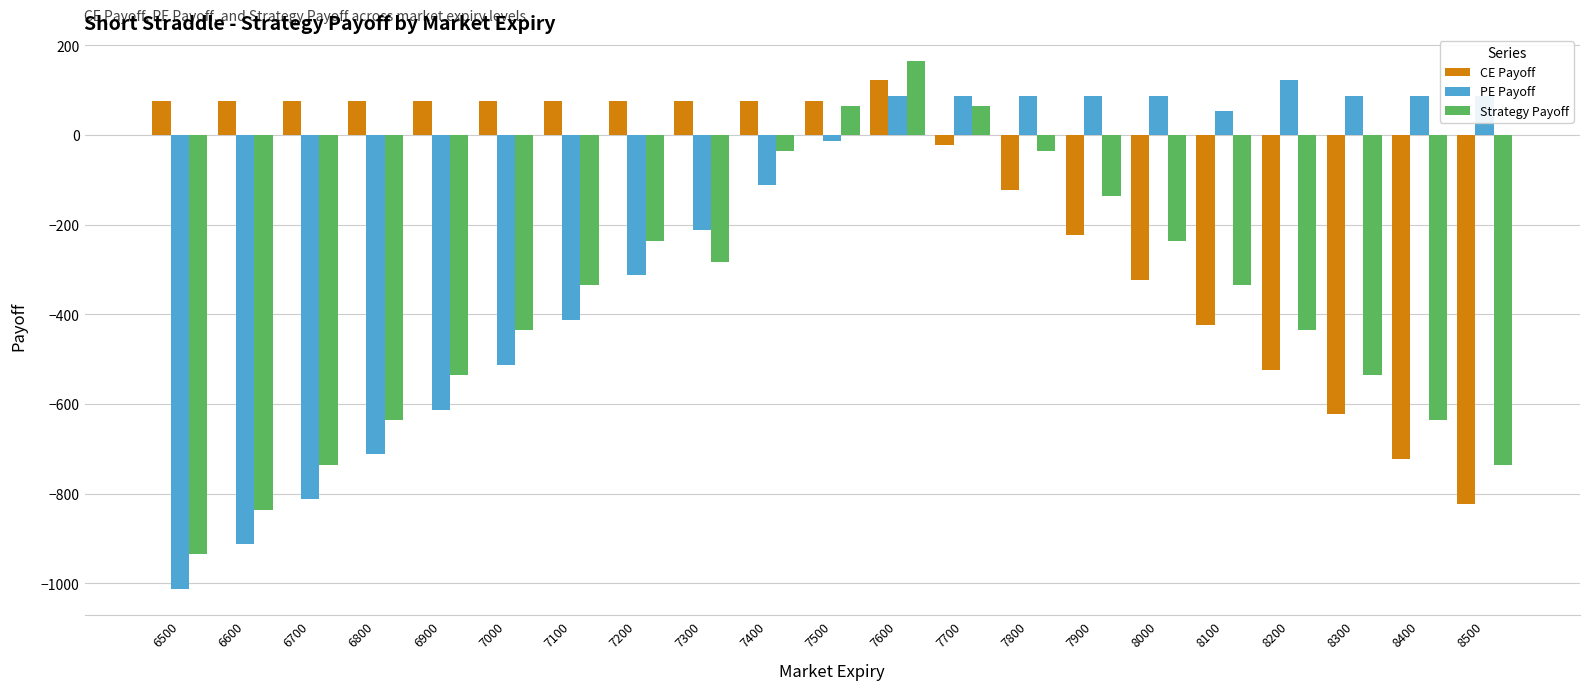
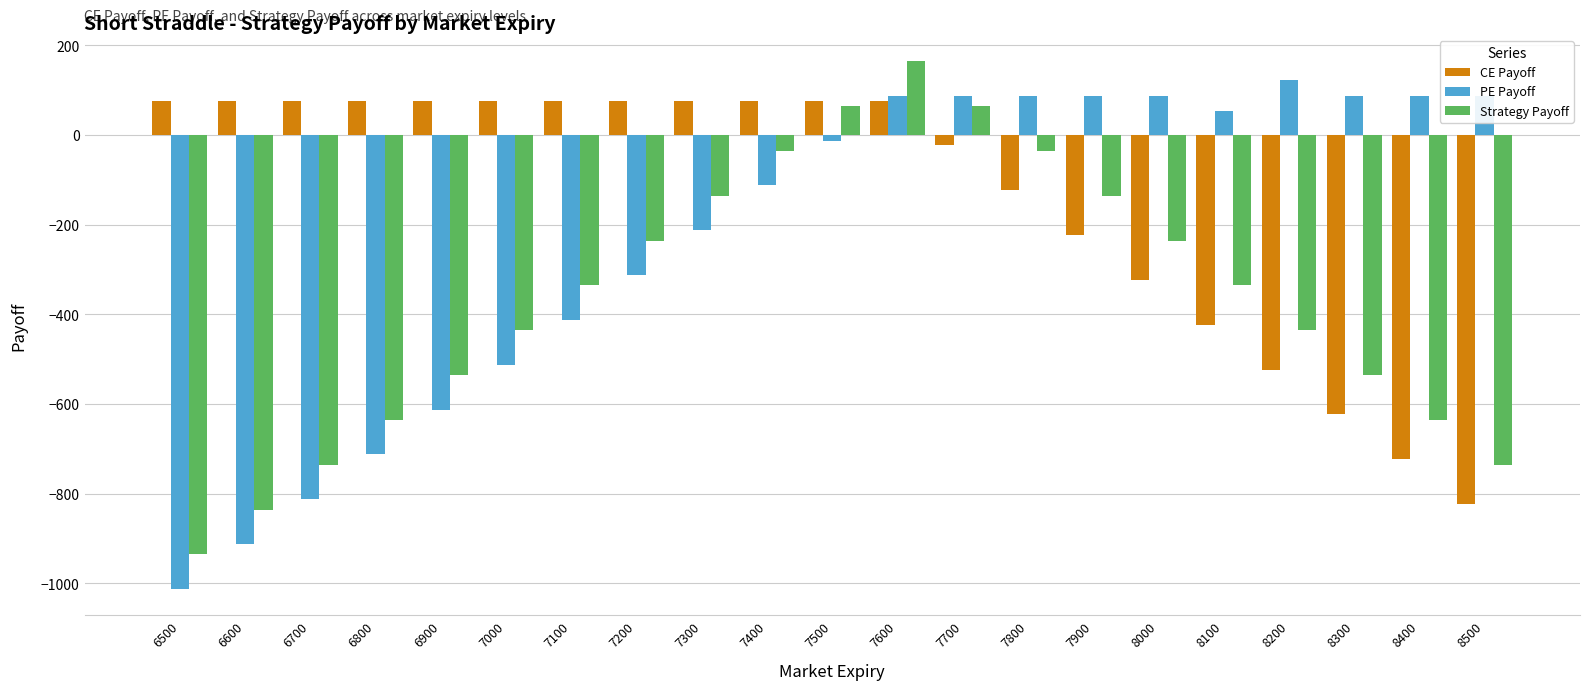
Strategy Payoff, 7300: -280 -> -140
CE Payoff, 7600: 120 -> 80
